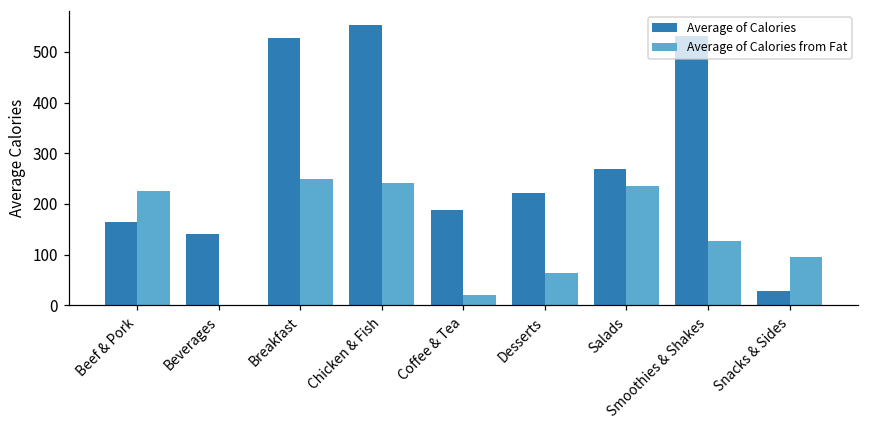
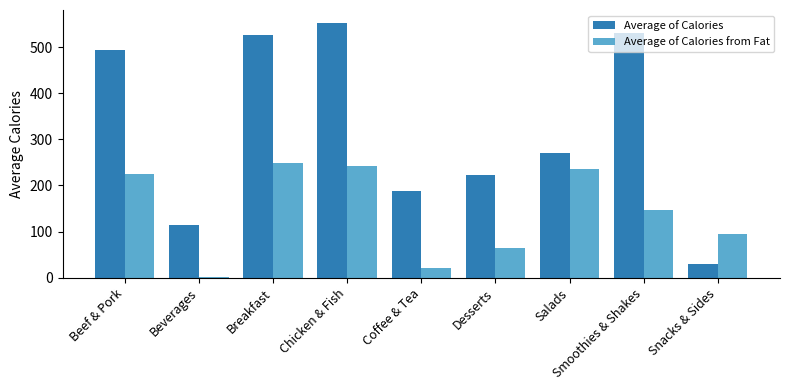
Average of Calories, Beef & Pork: 160 -> 490
Average of Calories, Beverages: 140 -> 110
Average of Calories from Fat, Smoothies & Shakes: 130 -> 150
